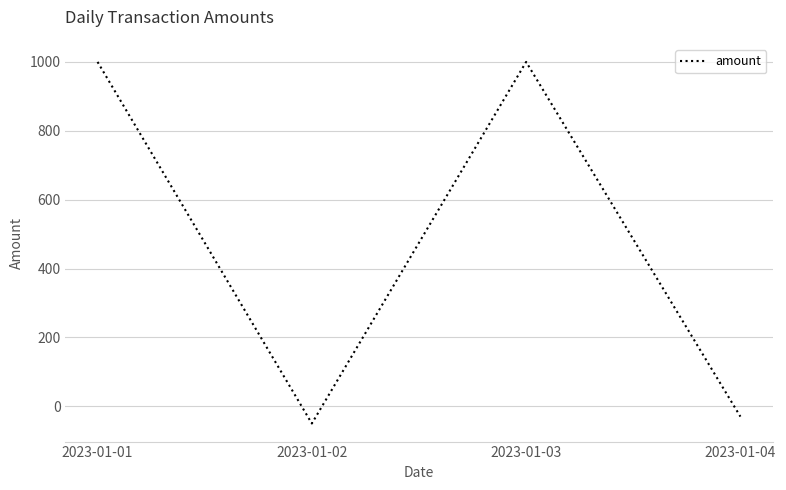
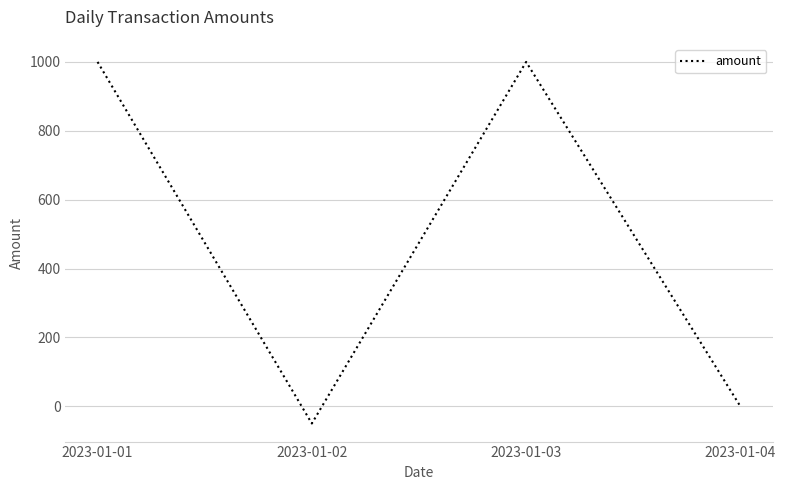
2023-01-04: -30 -> 0
